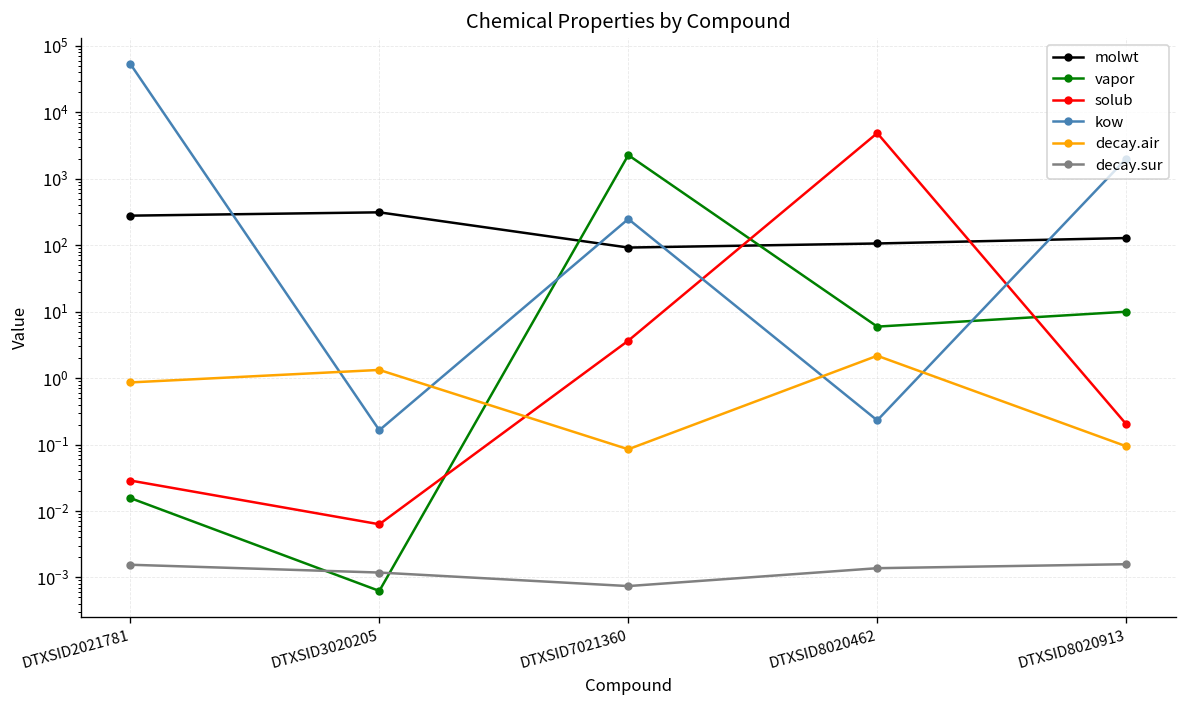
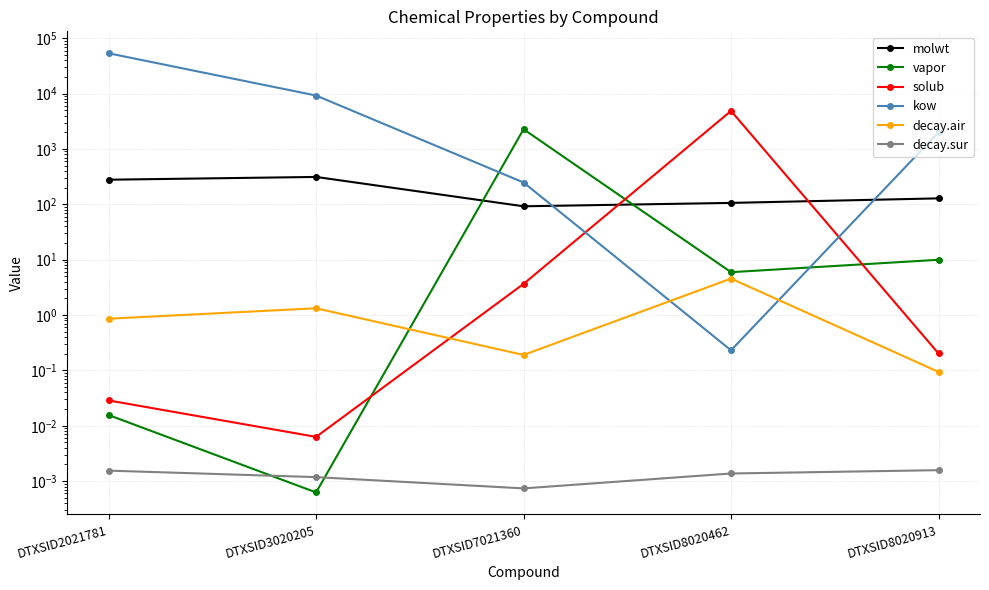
kow, DTXSID3020205: 0.16 -> 9000
decay.air, DTXSID7021360: 0.08 -> 0.19
decay.air, DTXSID8020462: 2.2 -> 5
